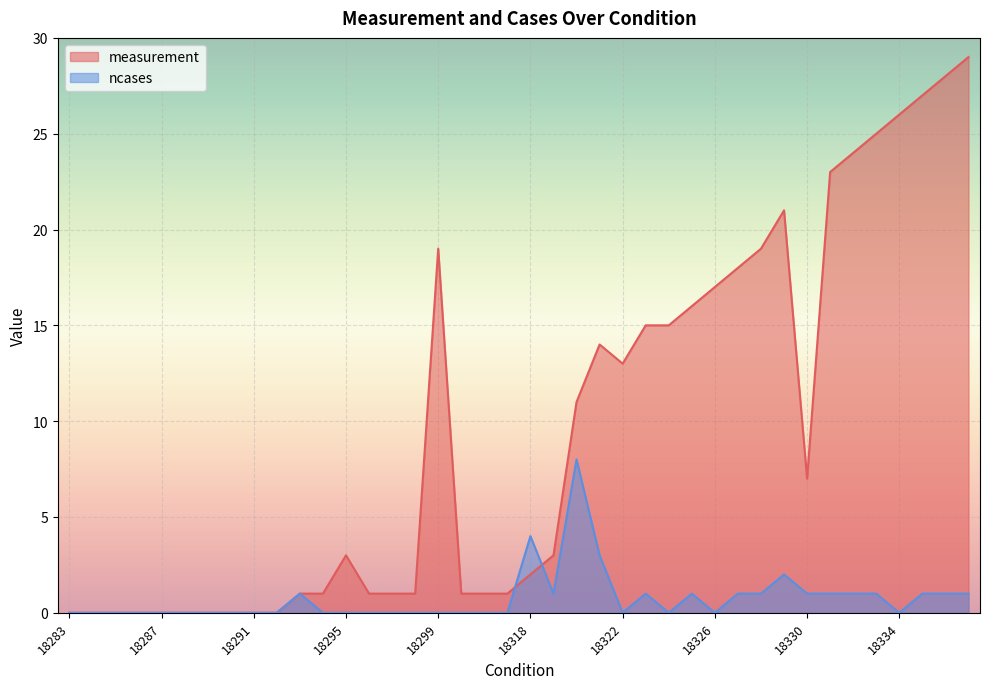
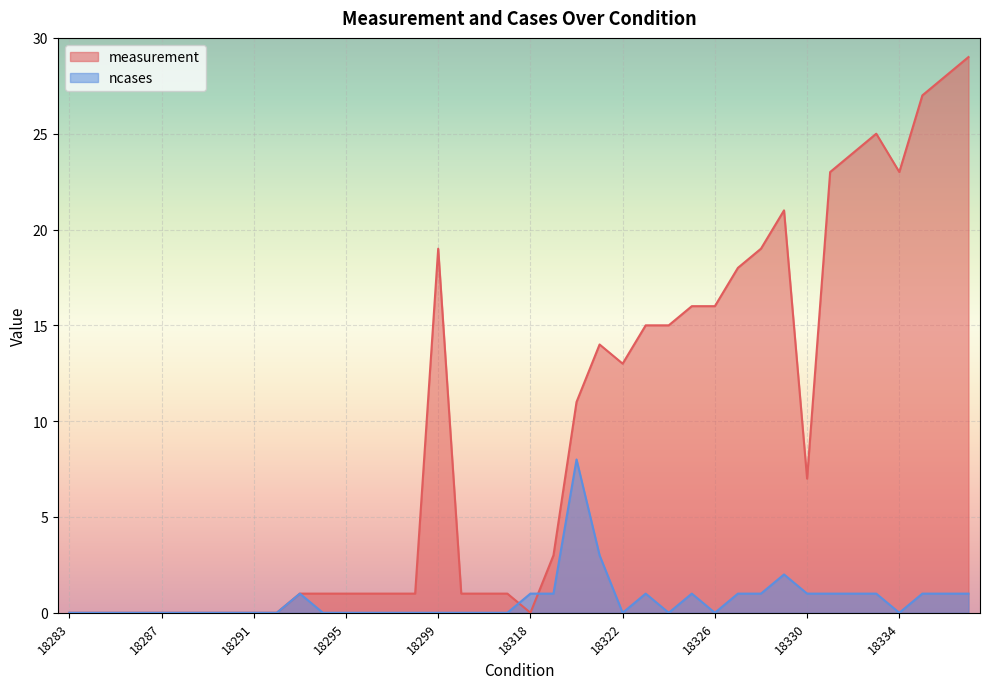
measurement, 18295: 3 -> 1
measurement, 18318: 2 -> 0
ncases, 18318: 4 -> 1
measurement, 18326: 17 -> 16
measurement, 18334: 26 -> 23
